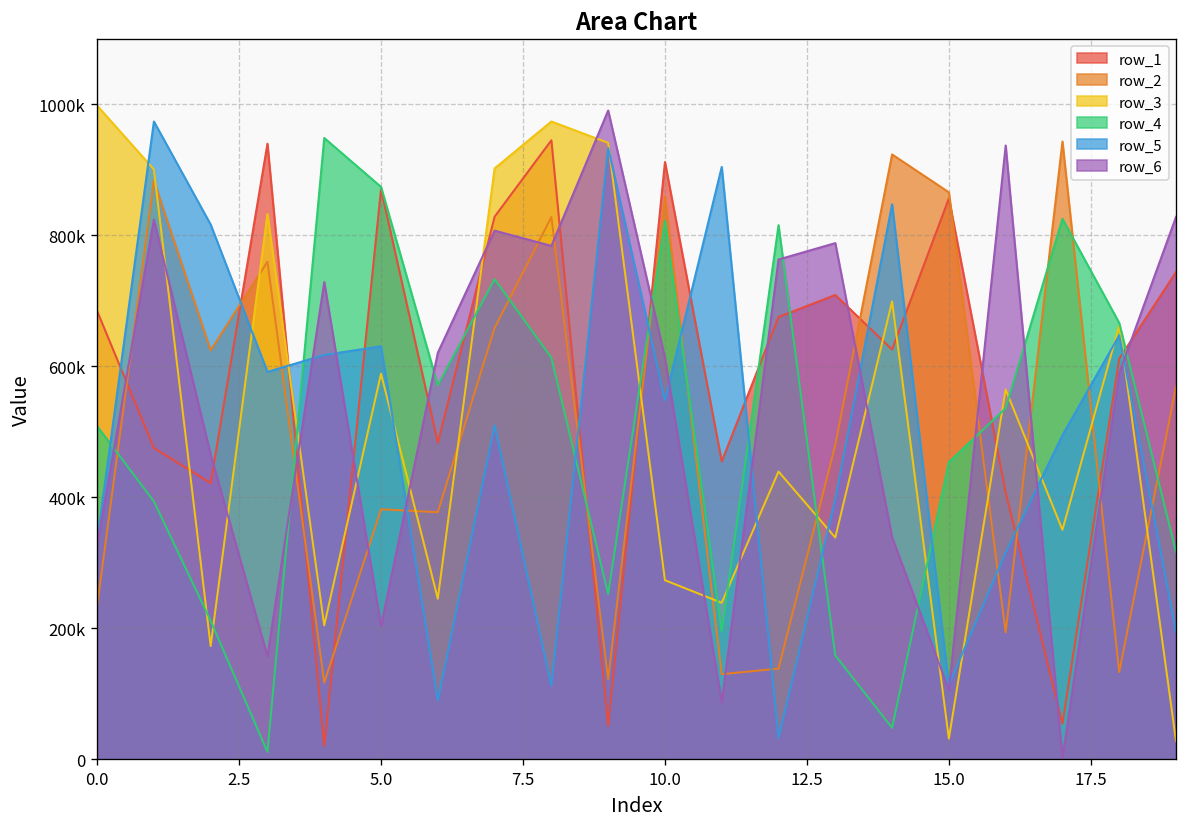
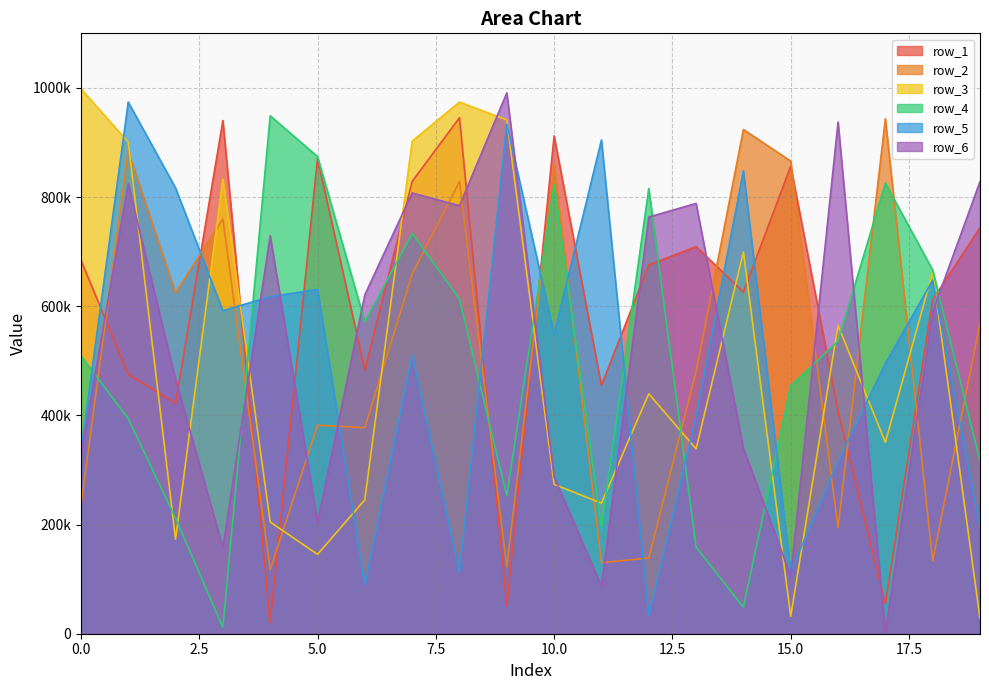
row_3, 5.0: 590000 -> 150000
row_6, 10.0: 610000 -> 290000
